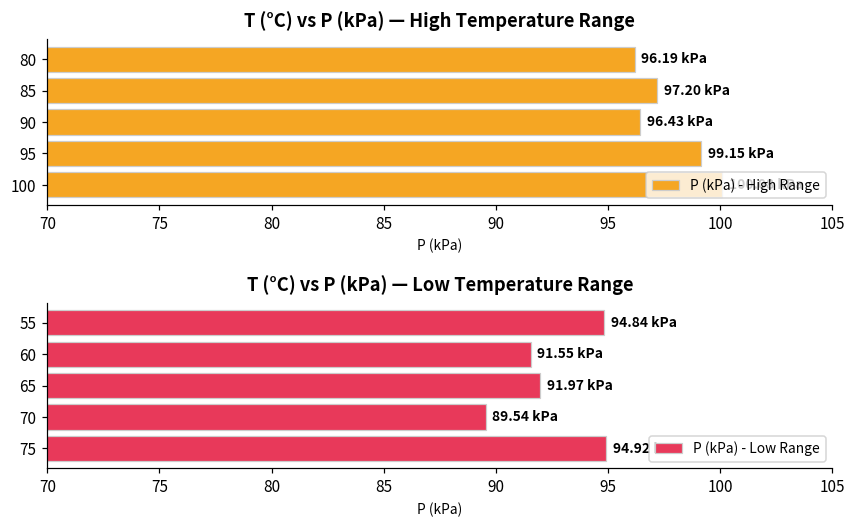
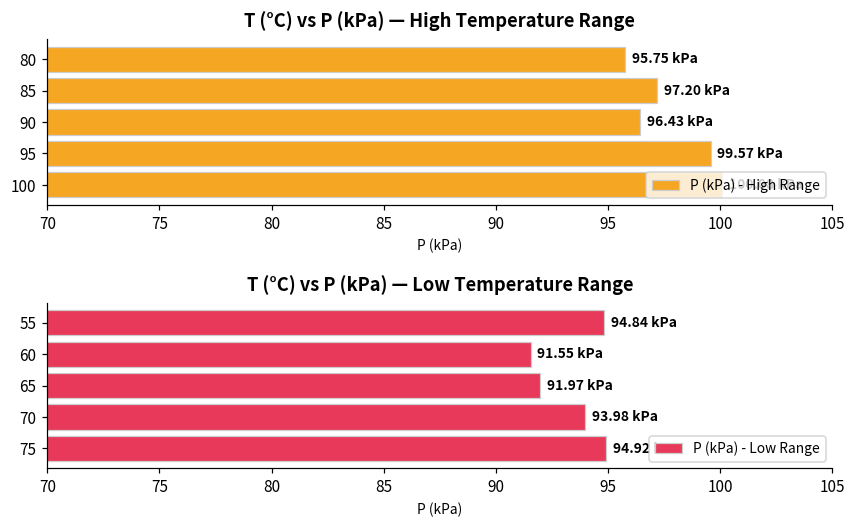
T (°C) vs P (kPa) — High Temperature Range, 80: 96.19 -> 95.75
T (°C) vs P (kPa) — High Temperature Range, 95: 99.15 -> 99.57
T (°C) vs P (kPa) — Low Temperature Range, 70: 89.54 -> 93.98
